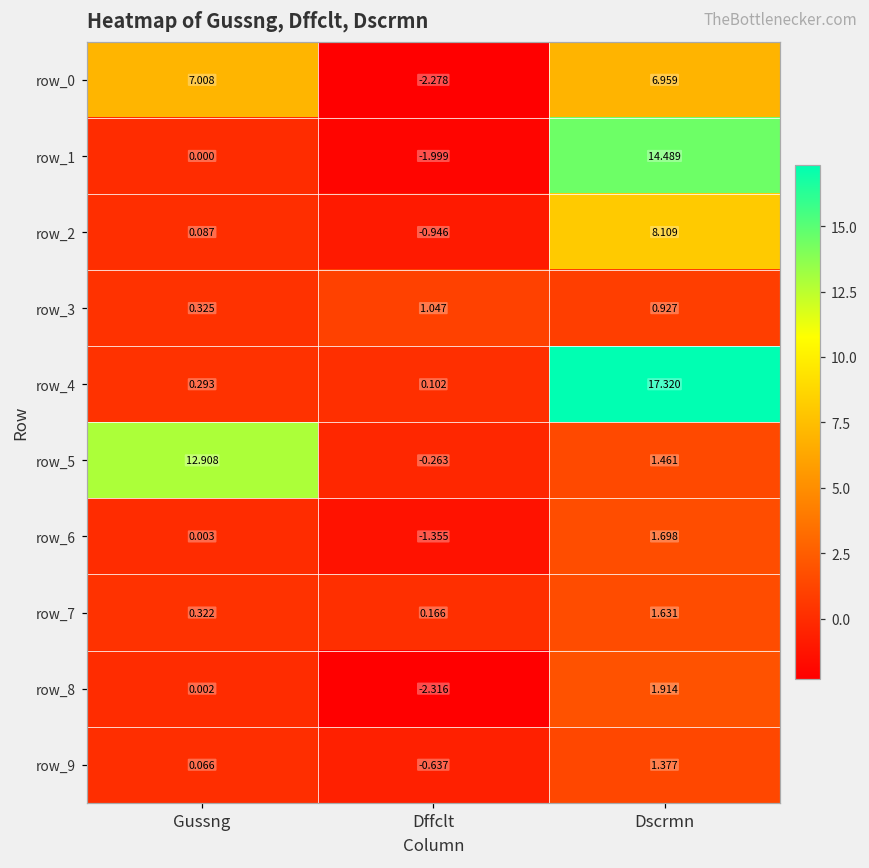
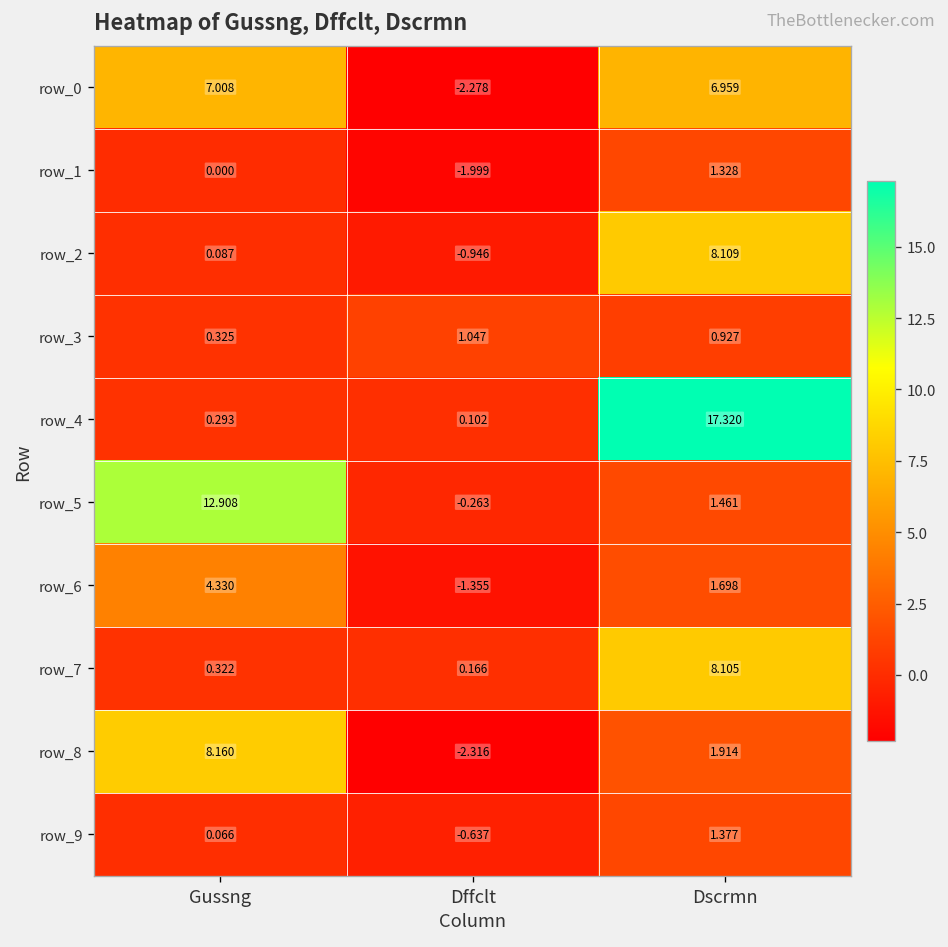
row_1, Dscrmn: 14.489 -> 1.328
row_6, Gussng: 0.003 -> 4.330
row_7, Dscrmn: 1.631 -> 8.105
row_8, Gussng: 0.002 -> 8.160
